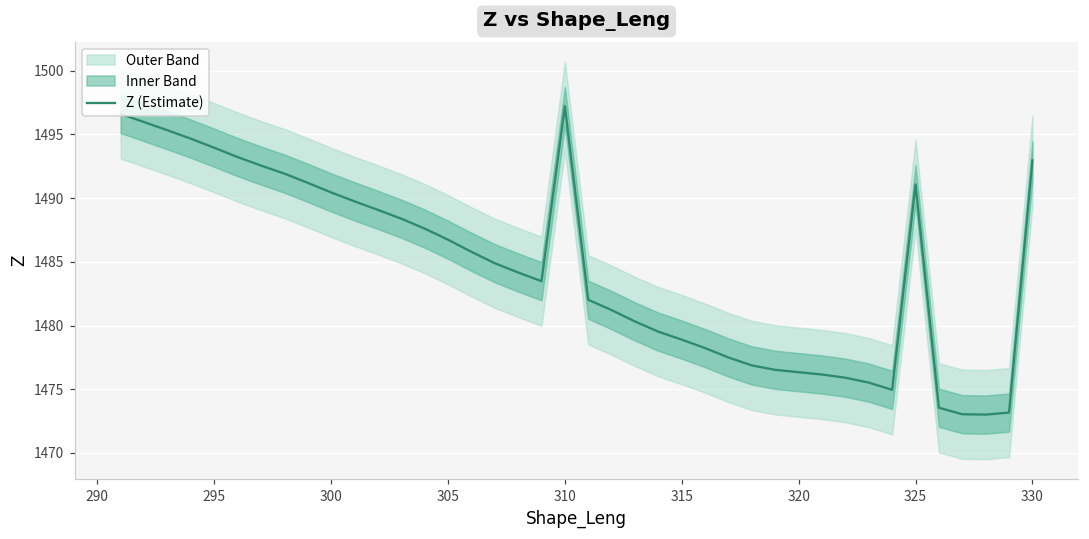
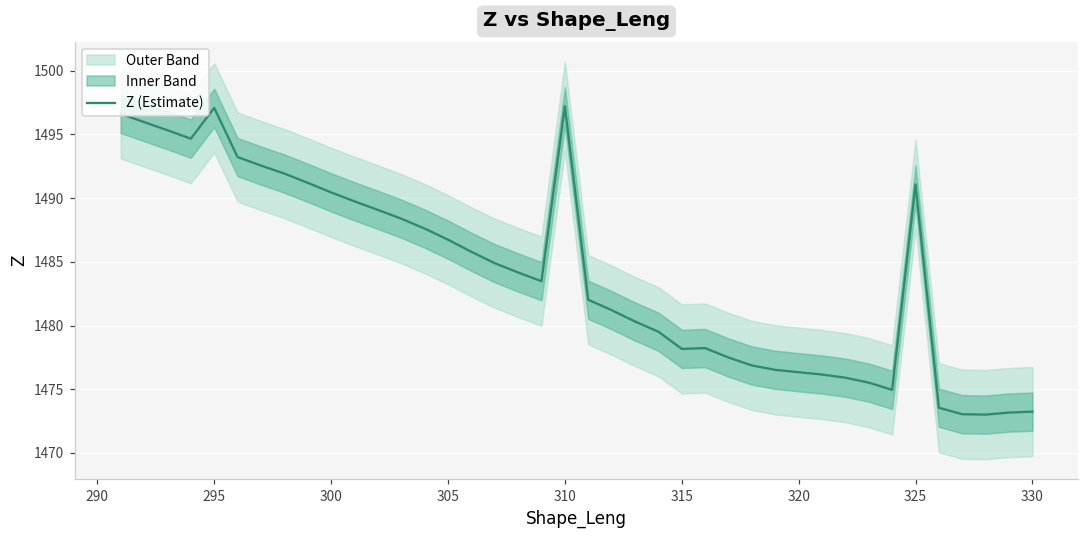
Z (Estimate), 295: 1494.0 -> 1497.1
Z (Estimate), 315: 1478.9 -> 1478.2
Z (Estimate), 330: 1493.0 -> 1473.2
